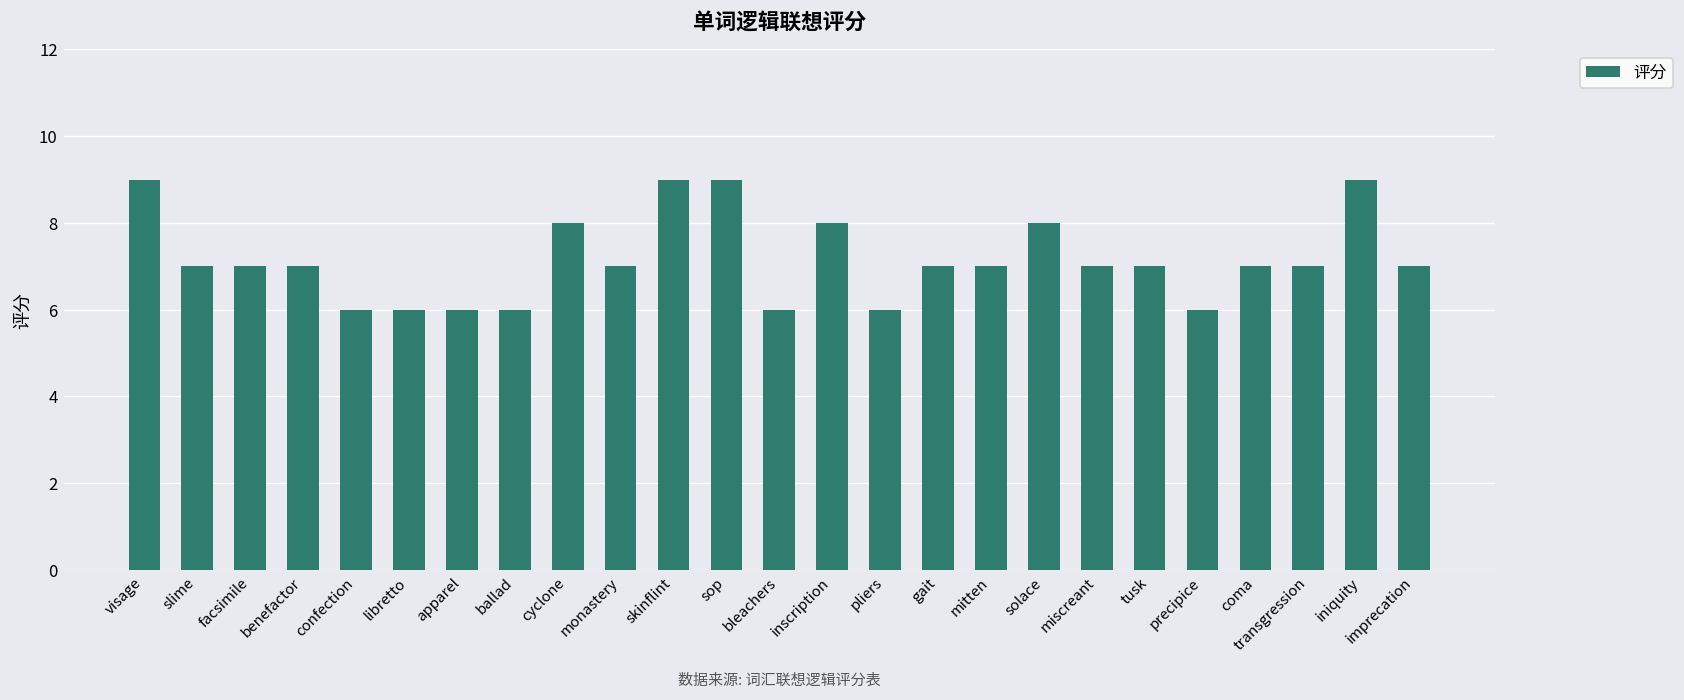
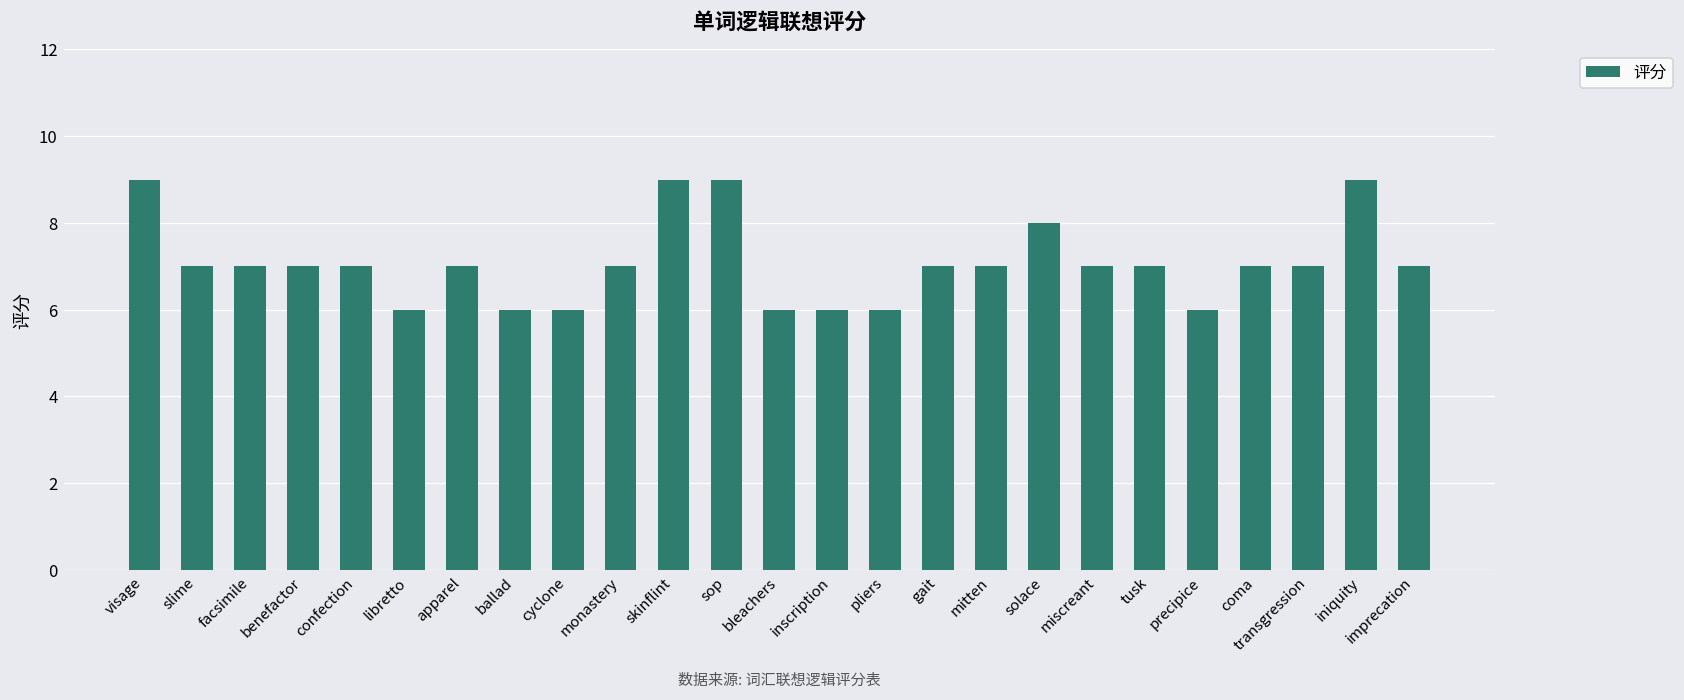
confection: 6 -> 7
apparel: 6 -> 7
cyclone: 8 -> 6
inscription: 8 -> 6
